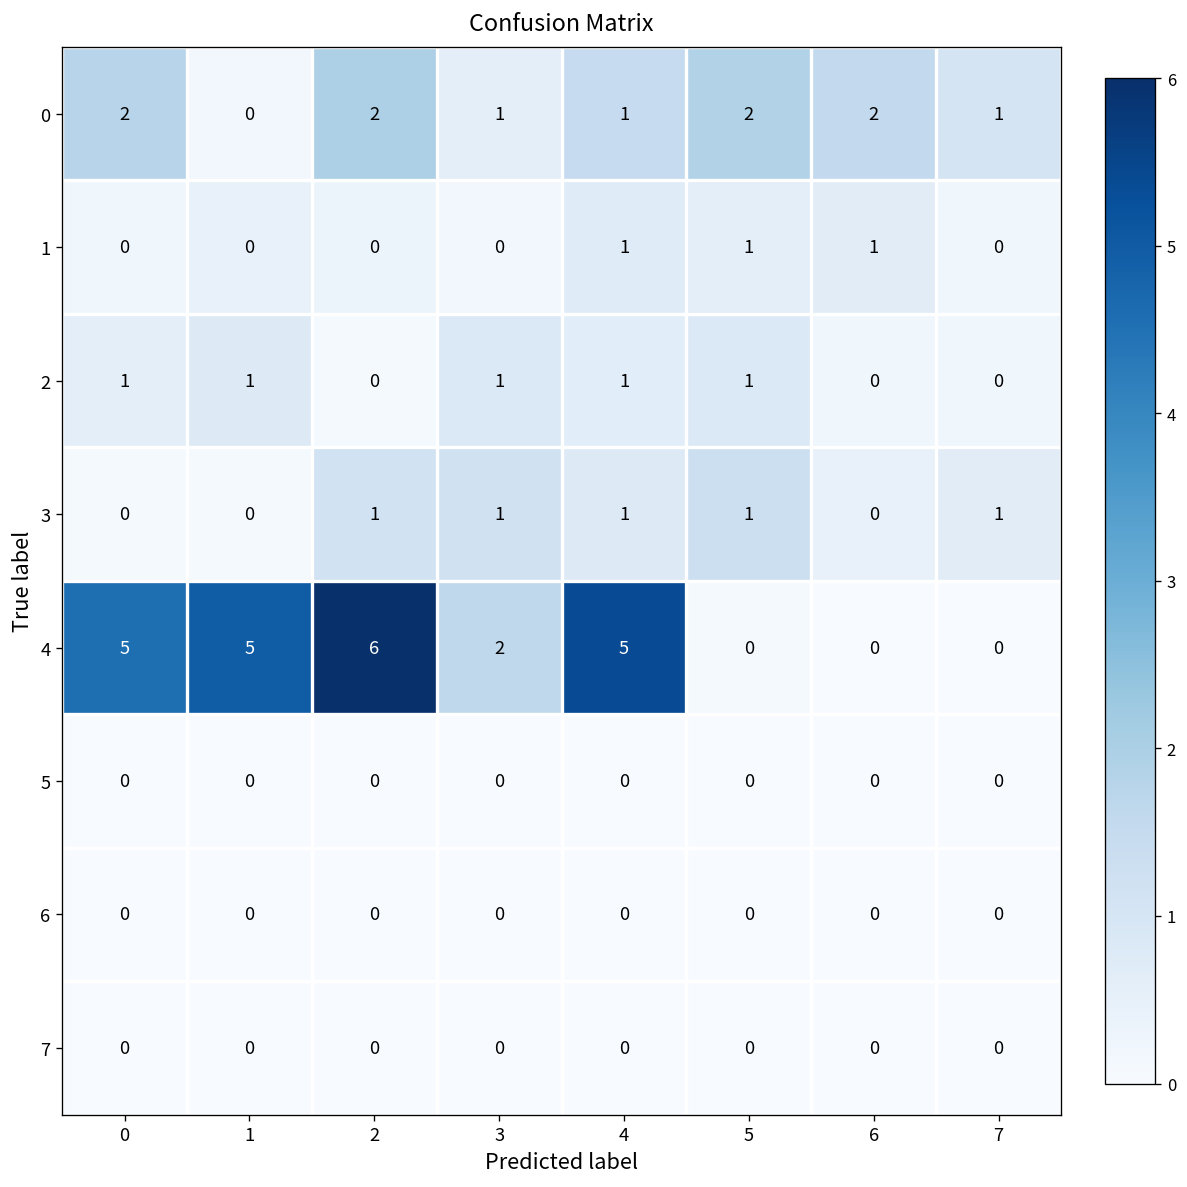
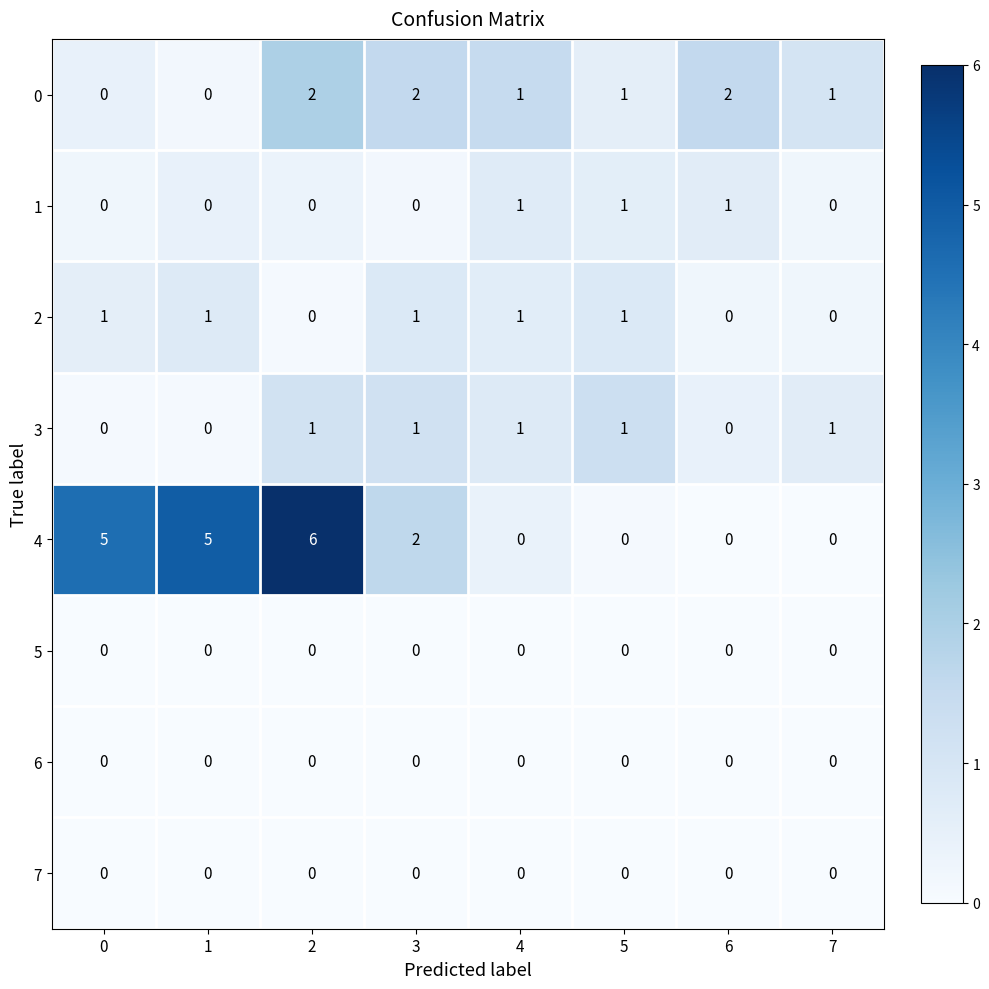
0, 0: 2 -> 0
0, 3: 1 -> 2
0, 5: 2 -> 1
4, 4: 5 -> 0
